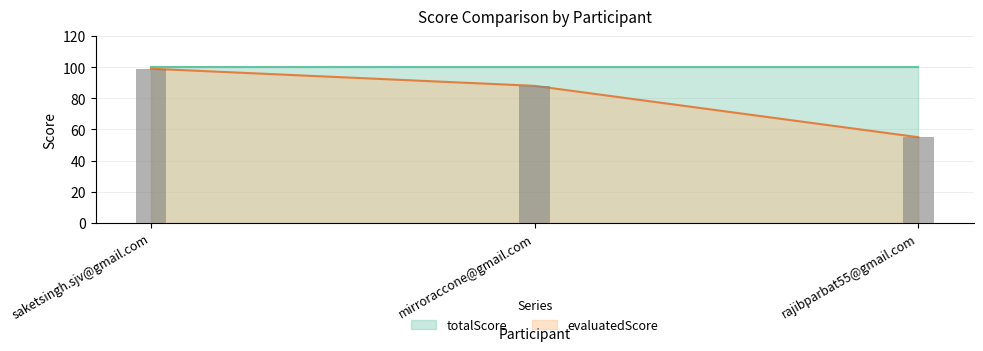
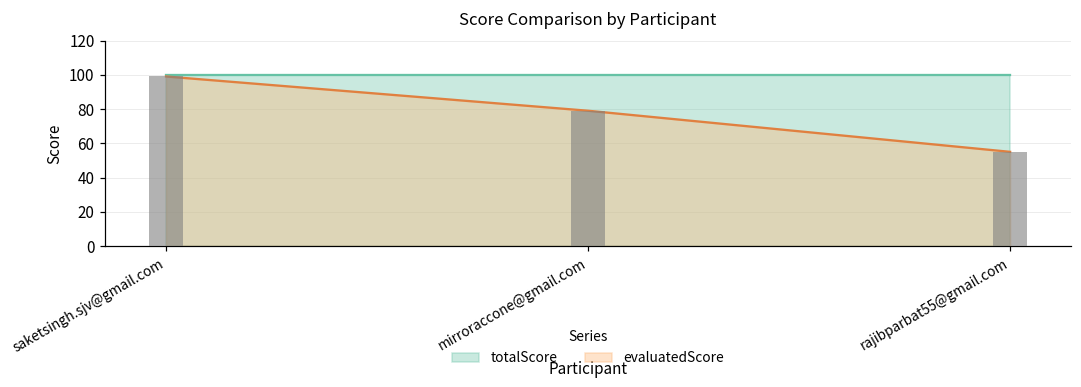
evaluatedScore, mirroraccone@gmail.com: 88 -> 79
